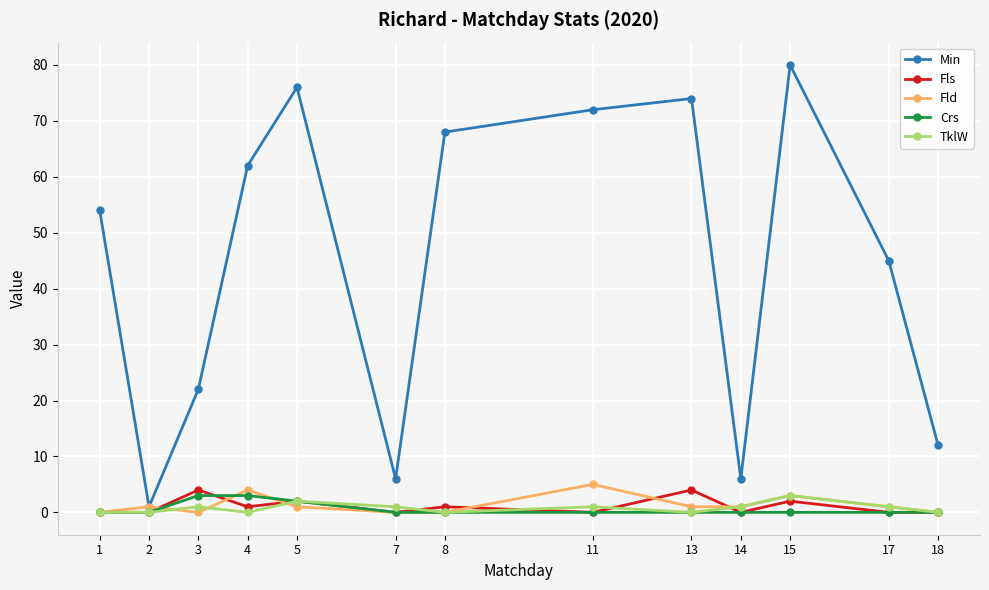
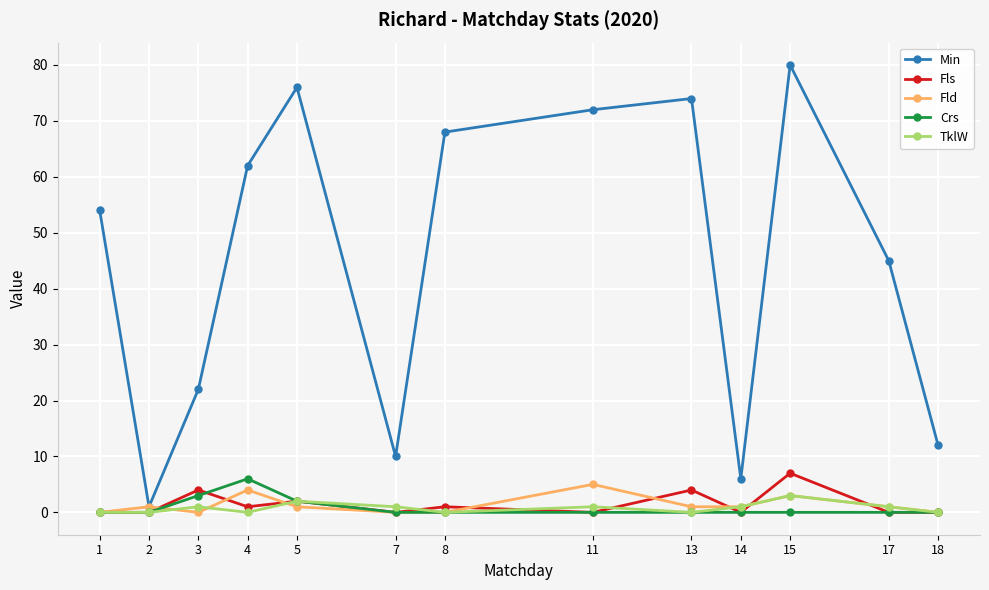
Crs, 4: 3 -> 6
Min, 7: 6 -> 10
Fls, 15: 2 -> 7
